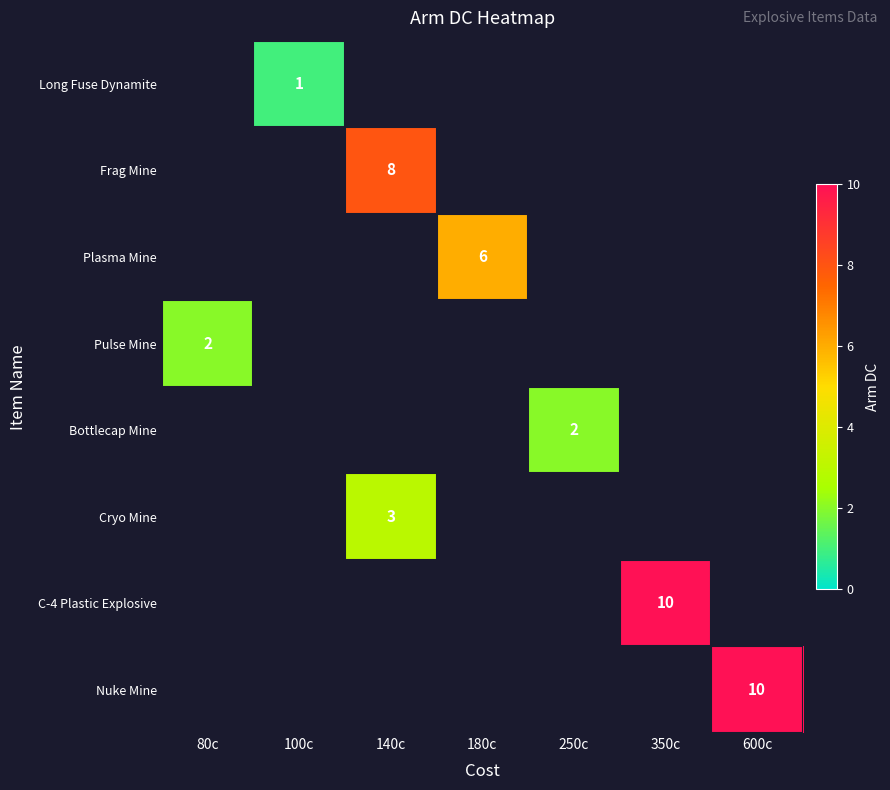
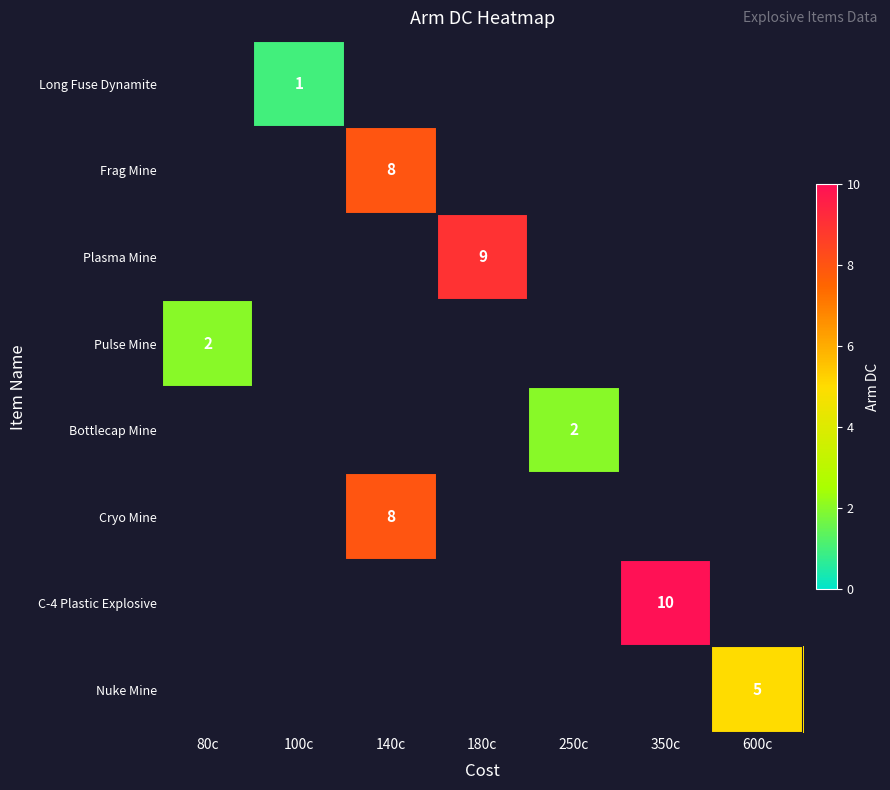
Plasma Mine, 180c: 6 -> 9
Cryo Mine, 140c: 3 -> 8
Nuke Mine, 600c: 10 -> 5
